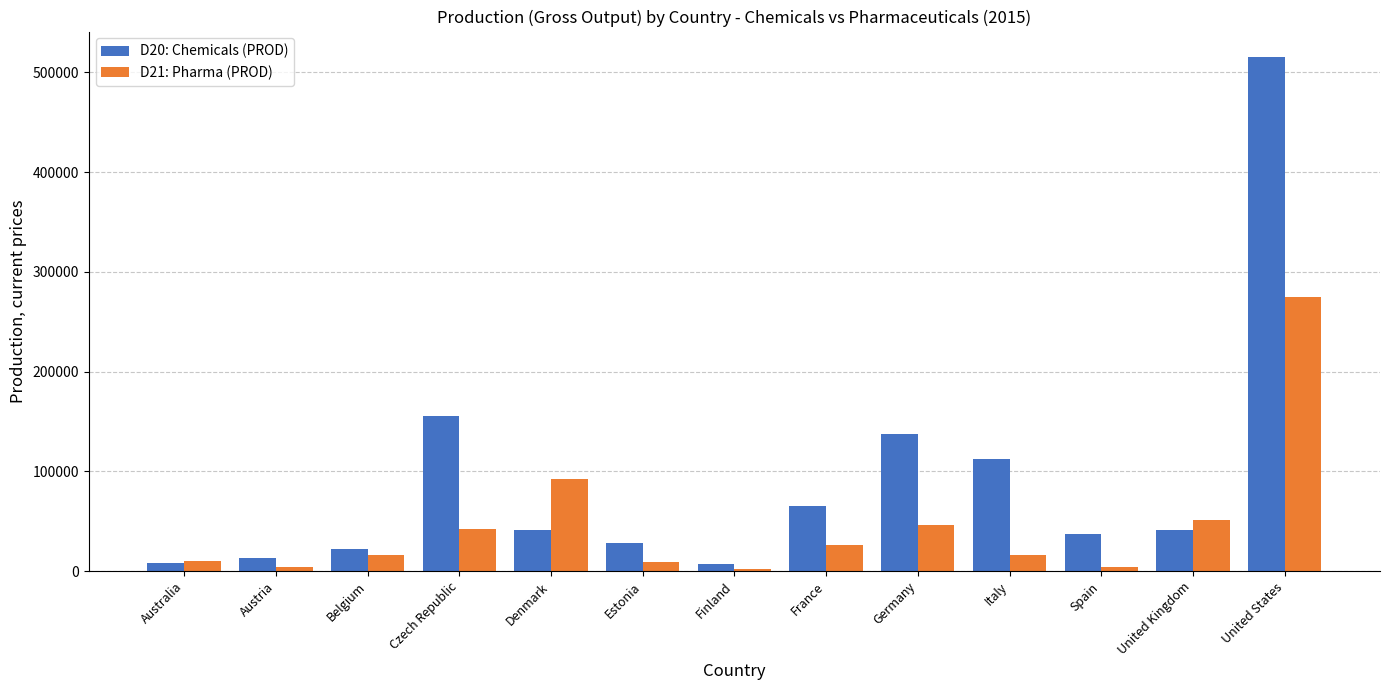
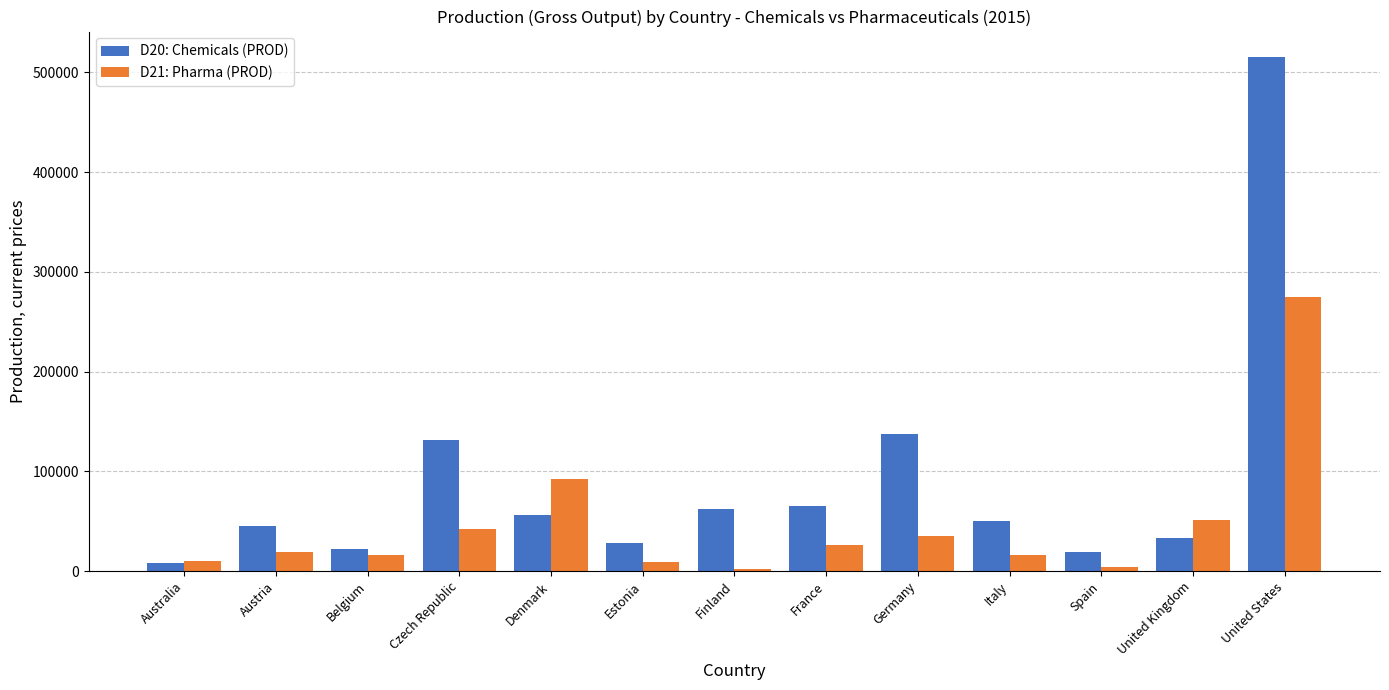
D20: Chemicals (PROD), Austria: 10000 -> 40000
D21: Pharma (PROD), Austria: 0 -> 20000
D20: Chemicals (PROD), Czech Republic: 160000 -> 130000
D20: Chemicals (PROD), Denmark: 40000 -> 60000
D20: Chemicals (PROD), Finland: 10000 -> 60000
D21: Pharma (PROD), Germany: 50000 -> 40000
D20: Chemicals (PROD), Italy: 110000 -> 50000
D20: Chemicals (PROD), Spain: 40000 -> 20000
D20: Chemicals (PROD), United Kingdom: 40000 -> 30000
